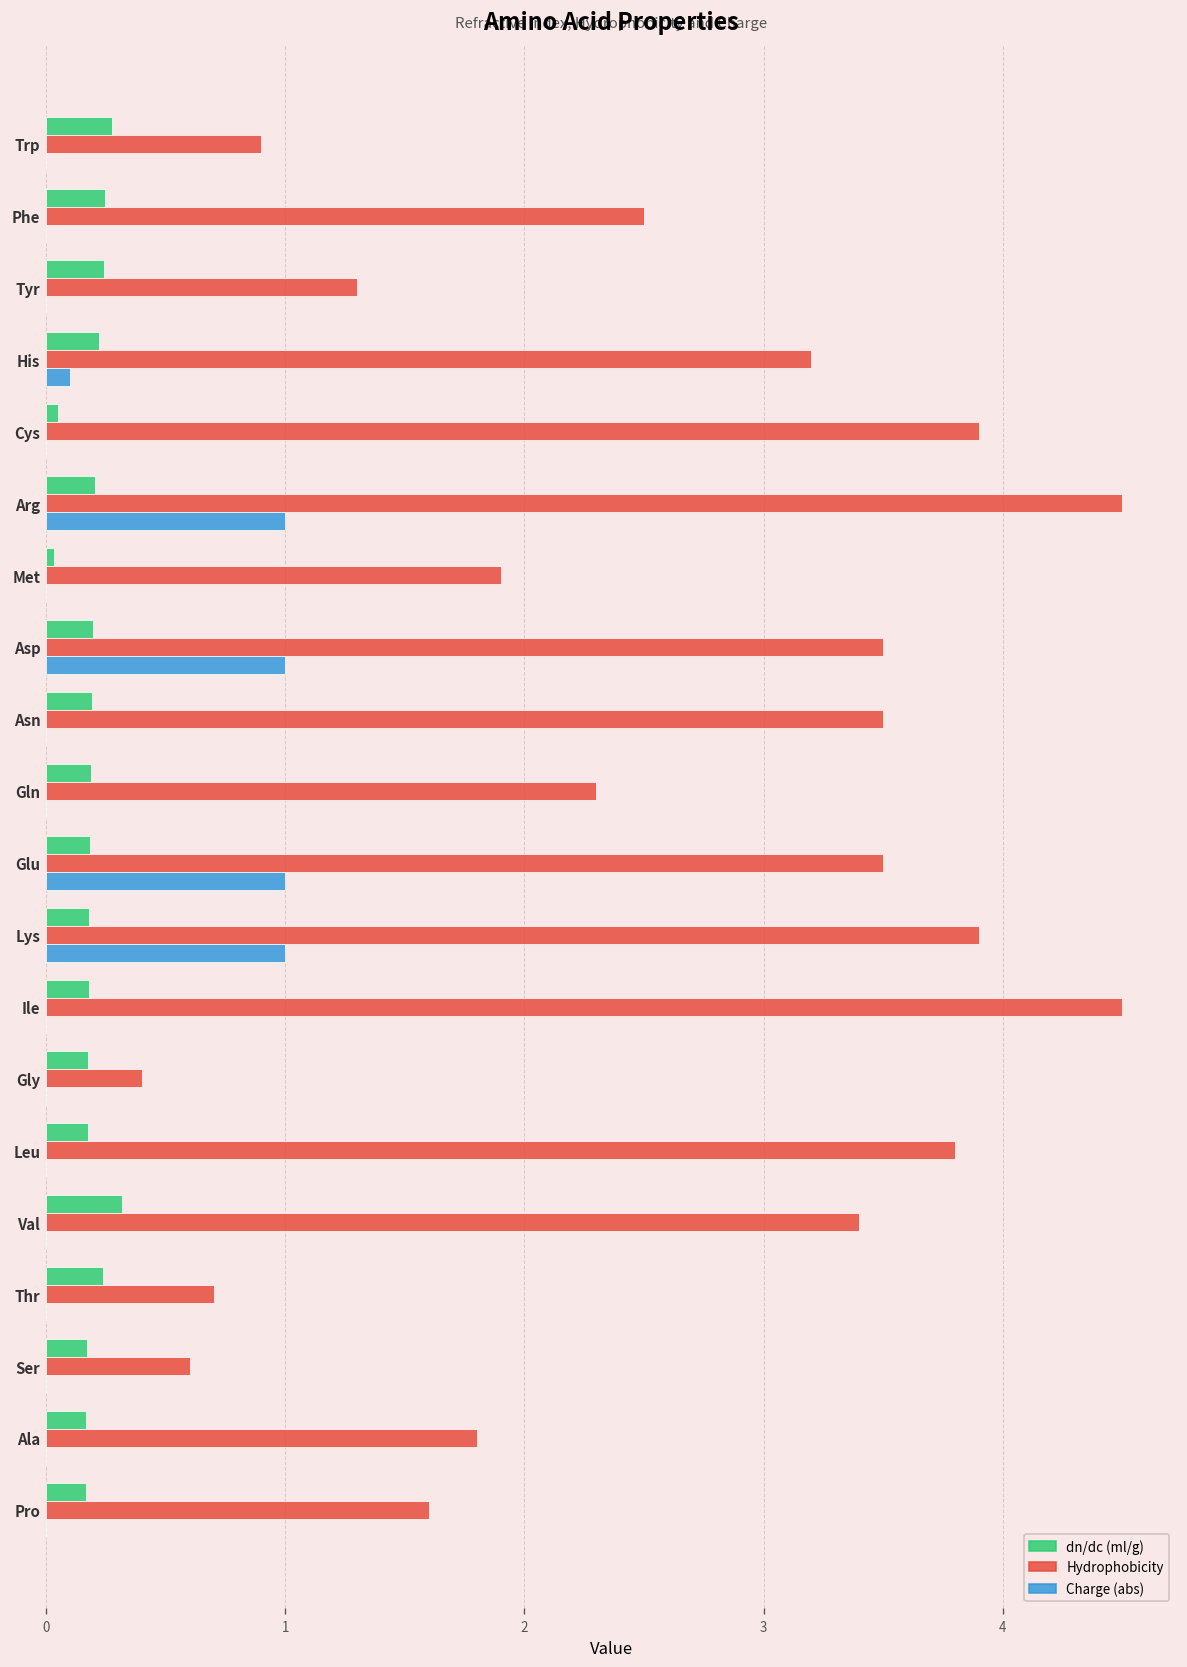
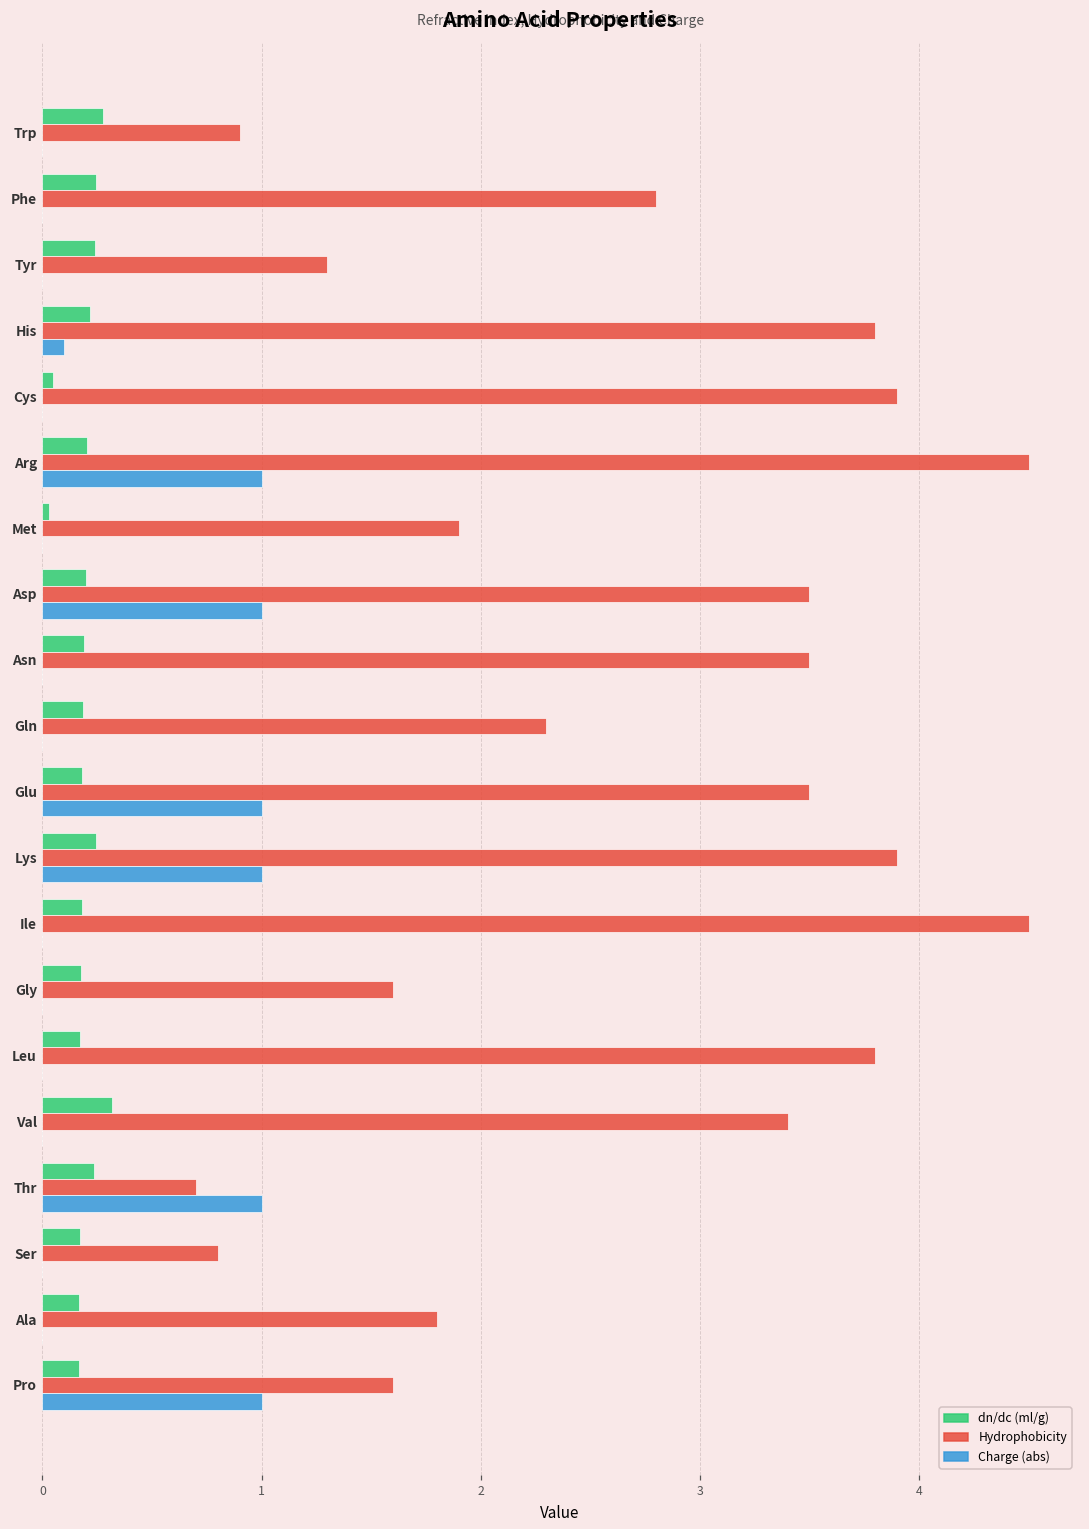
Hydrophobicity, Phe: 2.5 -> 2.8
Hydrophobicity, His: 3.2 -> 3.8
dn/dc (ml/g), Lys: 0.18 -> 0.25
Hydrophobicity, Gly: 0.4 -> 1.6
Charge (abs), Thr: 0 -> 1
Hydrophobicity, Ser: 0.6 -> 0.8
Charge (abs), Pro: 0 -> 1
